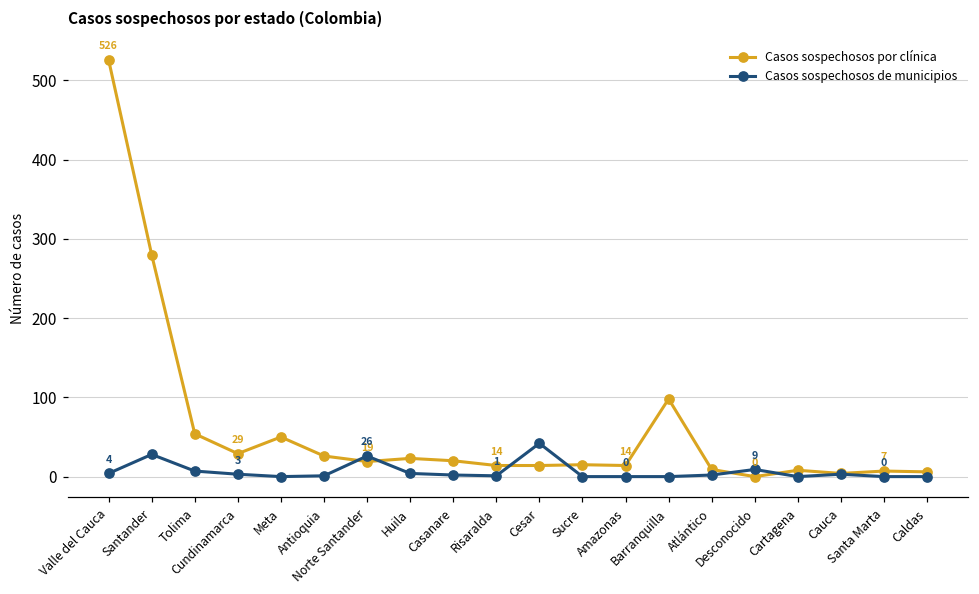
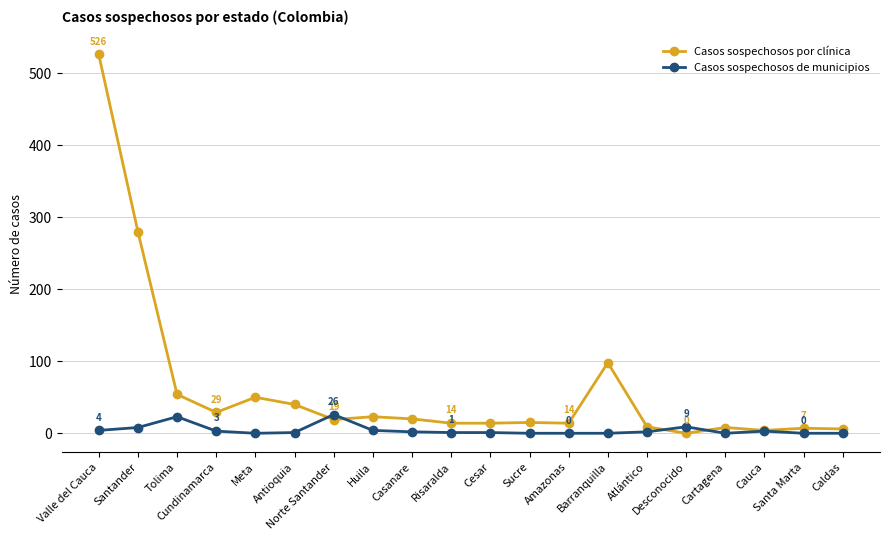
Casos sospechosos de municipios, Santander: 30 -> 10
Casos sospechosos de municipios, Tolima: 10 -> 20
Casos sospechosos por clínica, Antioquia: 30 -> 40
Casos sospechosos de municipios, Cesar: 40 -> 0
